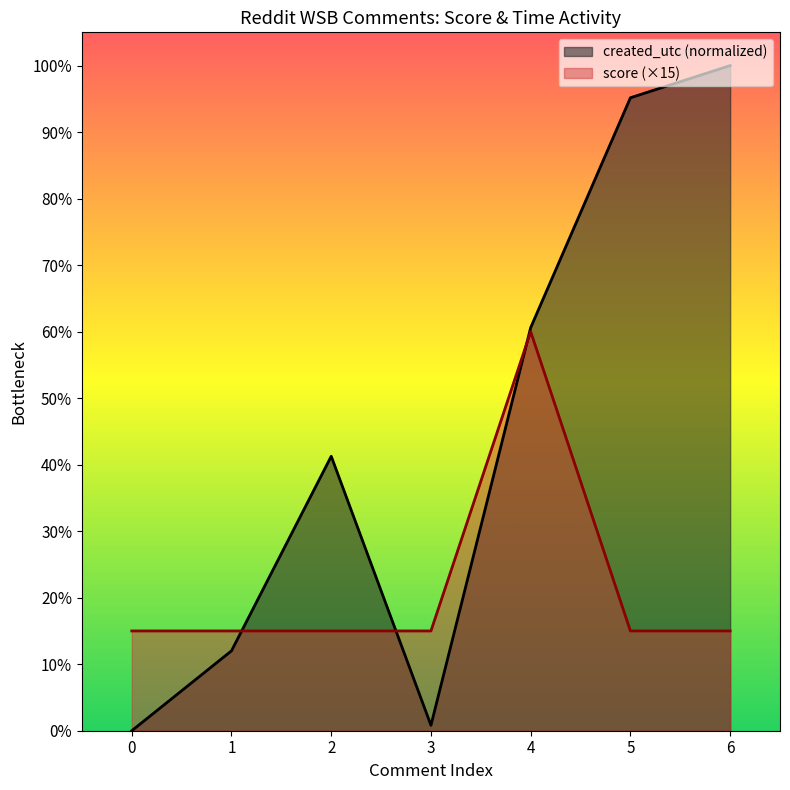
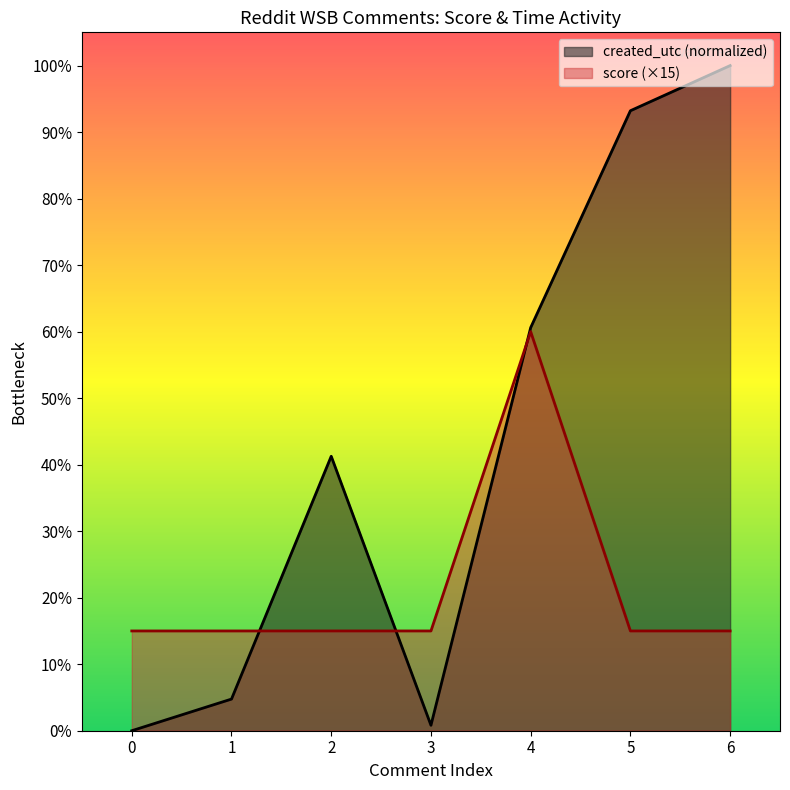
created_utc (normalized), 1: 12% -> 5%
created_utc (normalized), 5: 95% -> 93%
